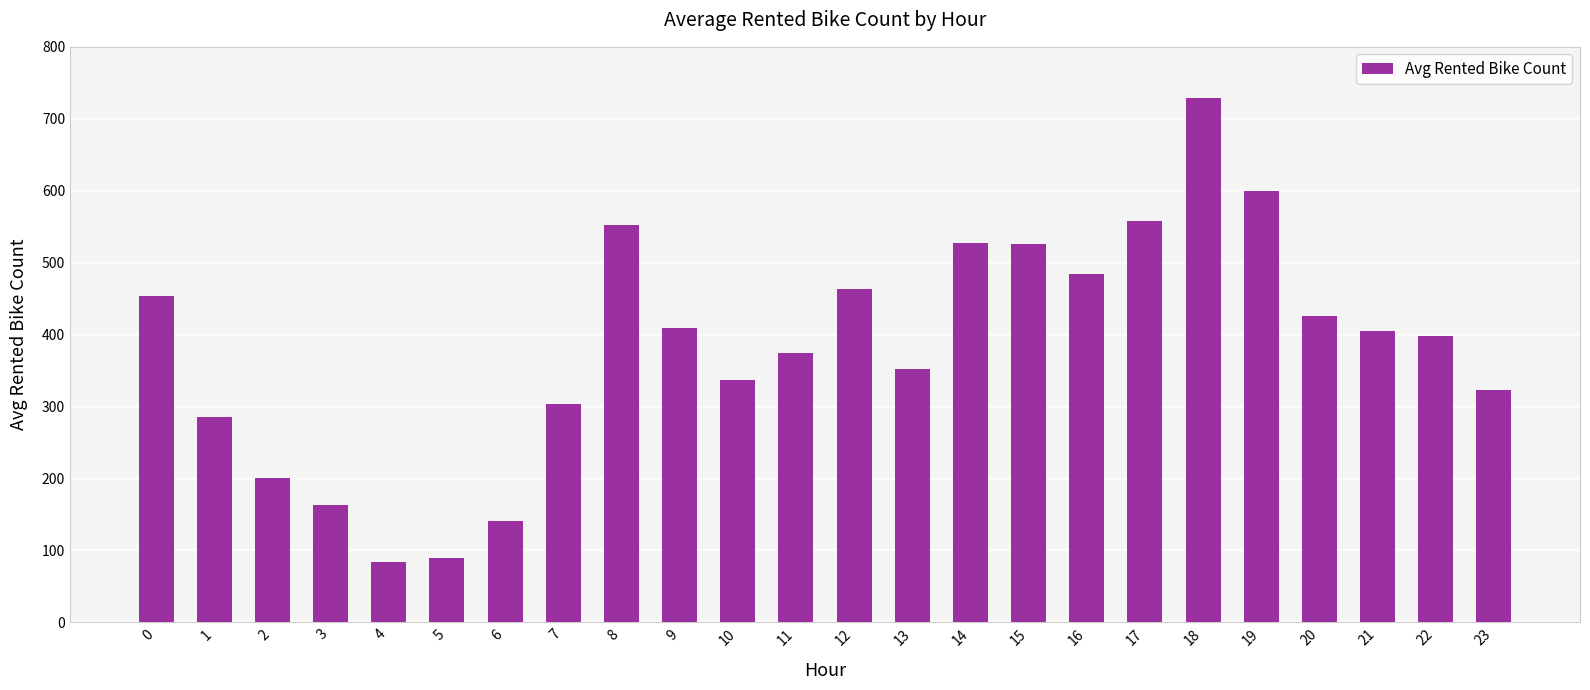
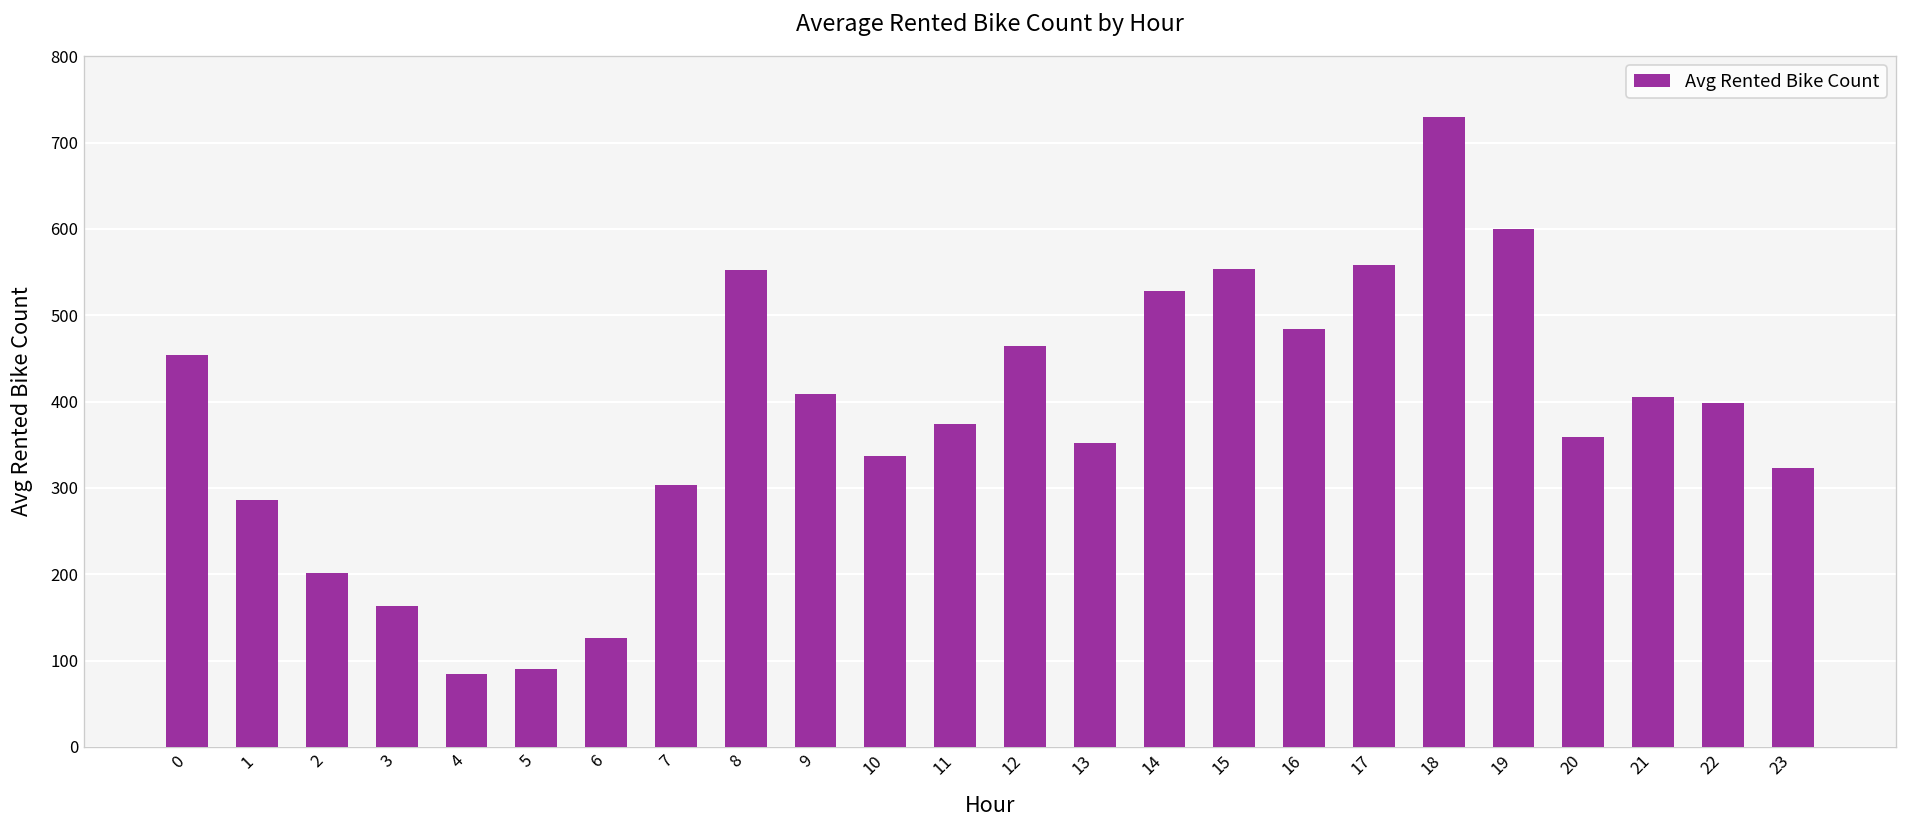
6: 140 -> 130
15: 530 -> 550
20: 430 -> 360
